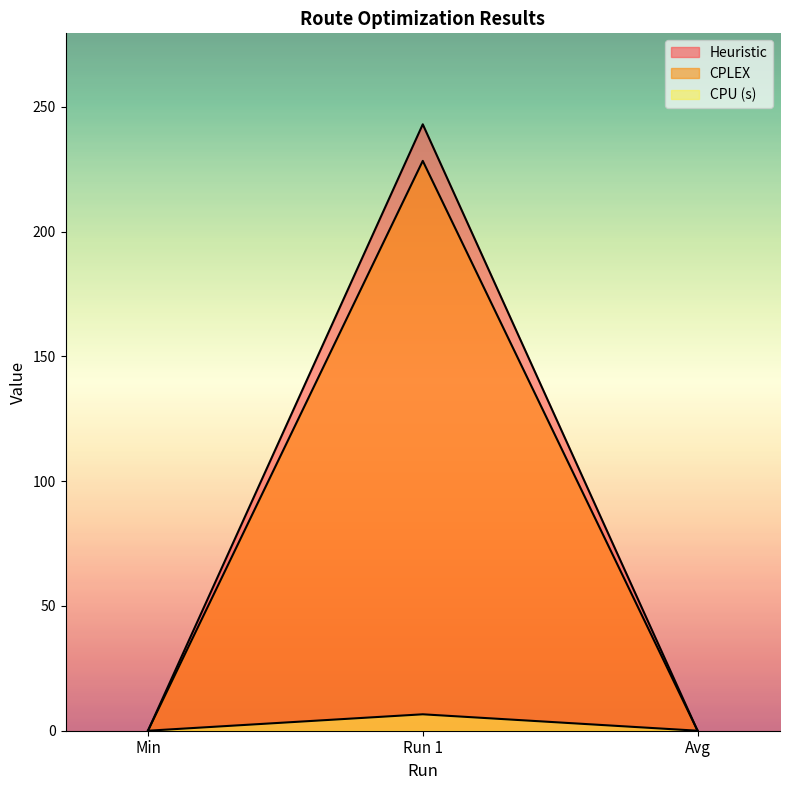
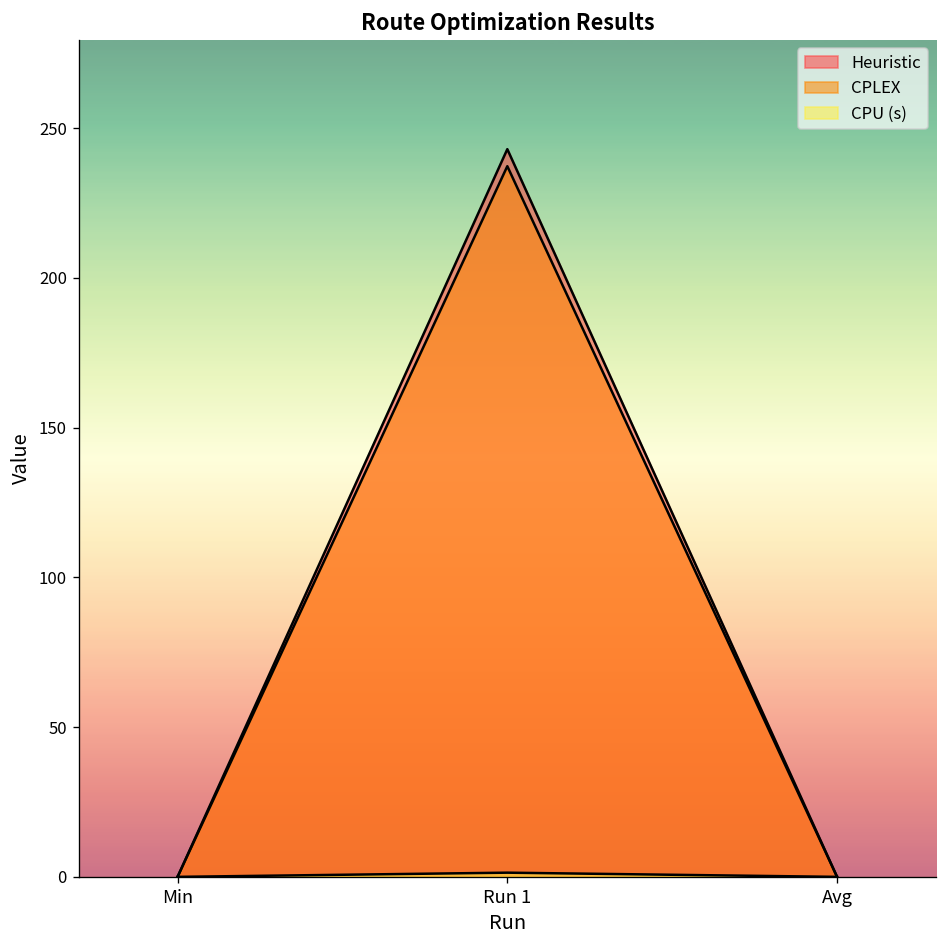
CPLEX, Run 1: 228 -> 237
CPU (s), Run 1: 7 -> 1
